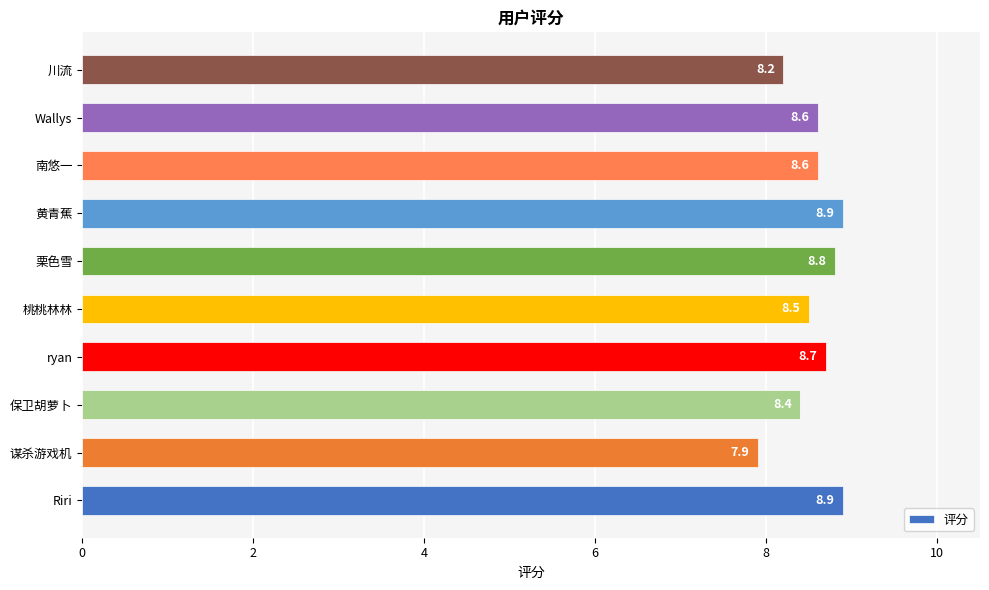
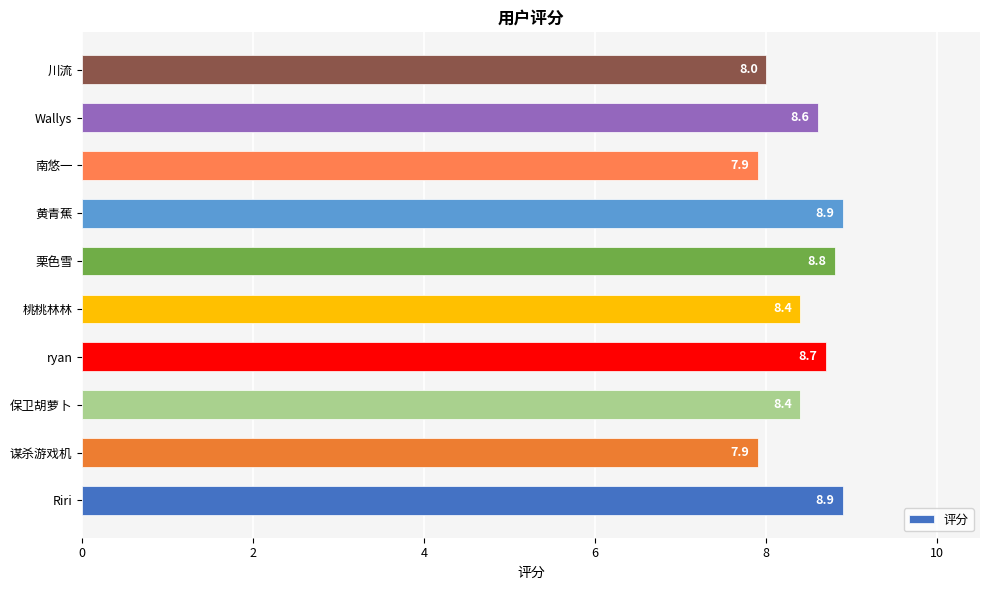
川流: 8.2 -> 8.0
南悠一: 8.6 -> 7.9
桃桃林林: 8.5 -> 8.4
